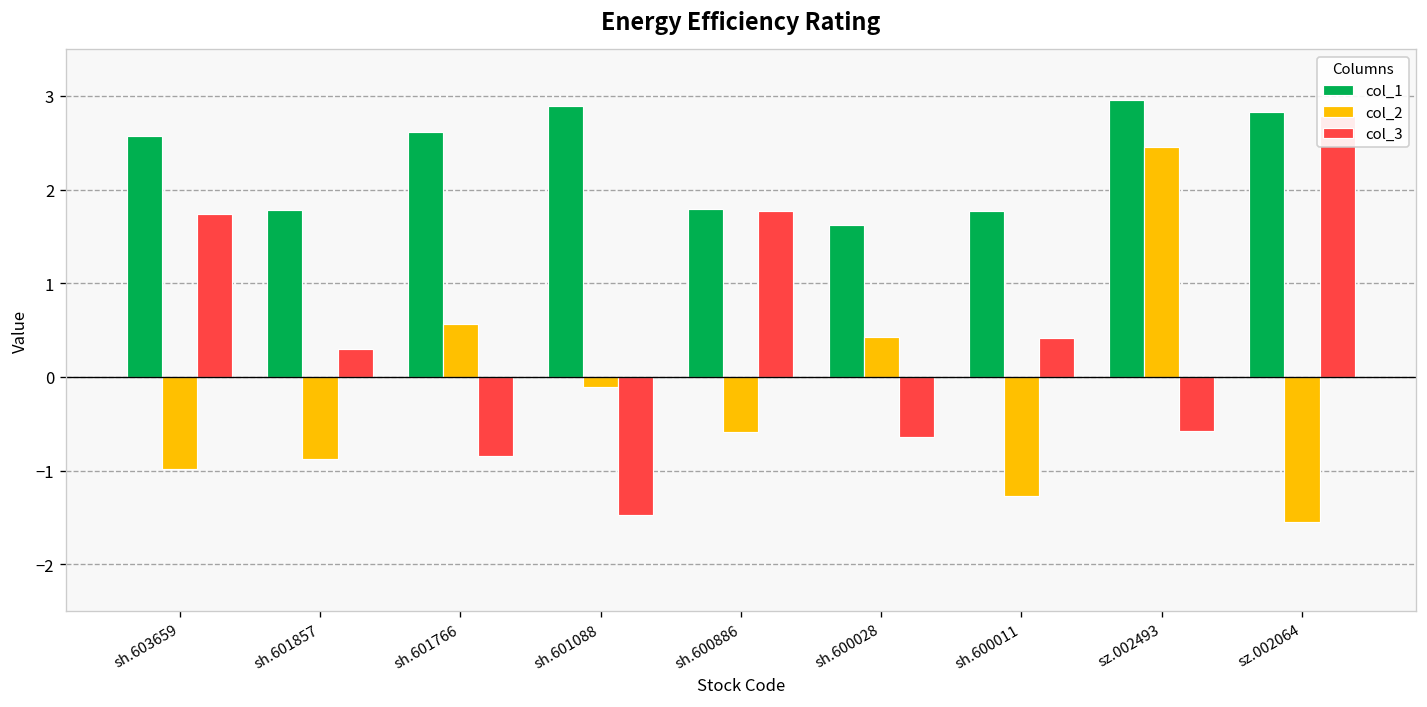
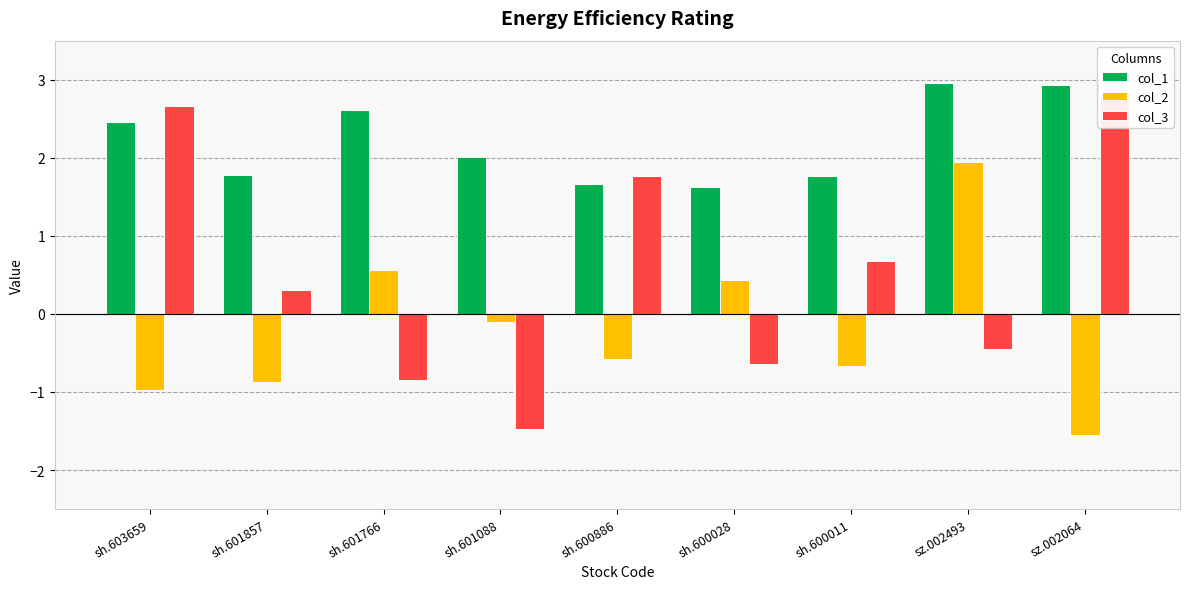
col_1, sh.603659: 2.6 -> 2.5
col_3, sh.603659: 1.7 -> 2.7
col_1, sh.601088: 2.9 -> 2.0
col_1, sh.600886: 1.8 -> 1.7
col_2, sh.600011: -1.3 -> -0.7
col_3, sh.600011: 0.4 -> 0.7
col_2, sz.002493: 2.4 -> 1.9
col_3, sz.002493: -0.6 -> -0.5
col_1, sz.002064: 2.8 -> 2.9
